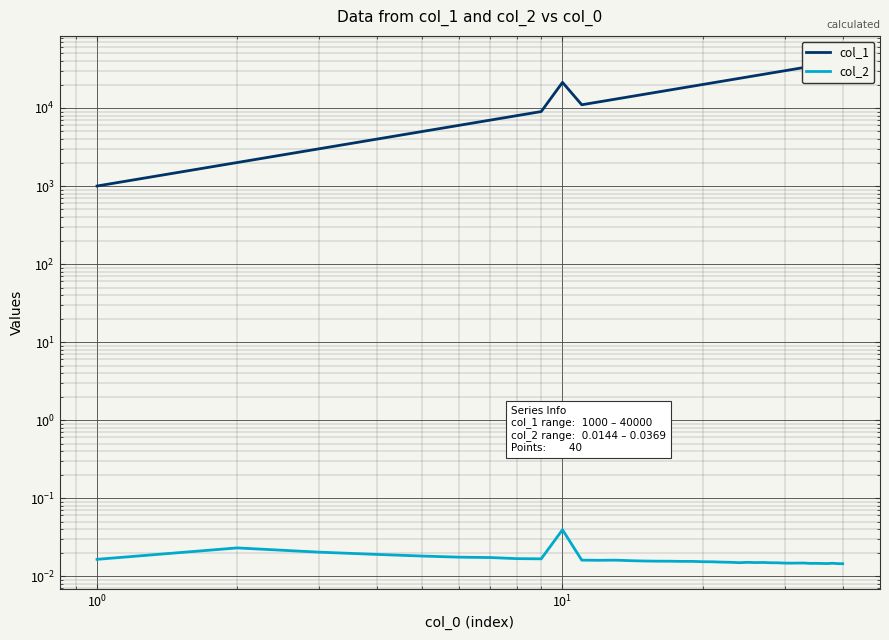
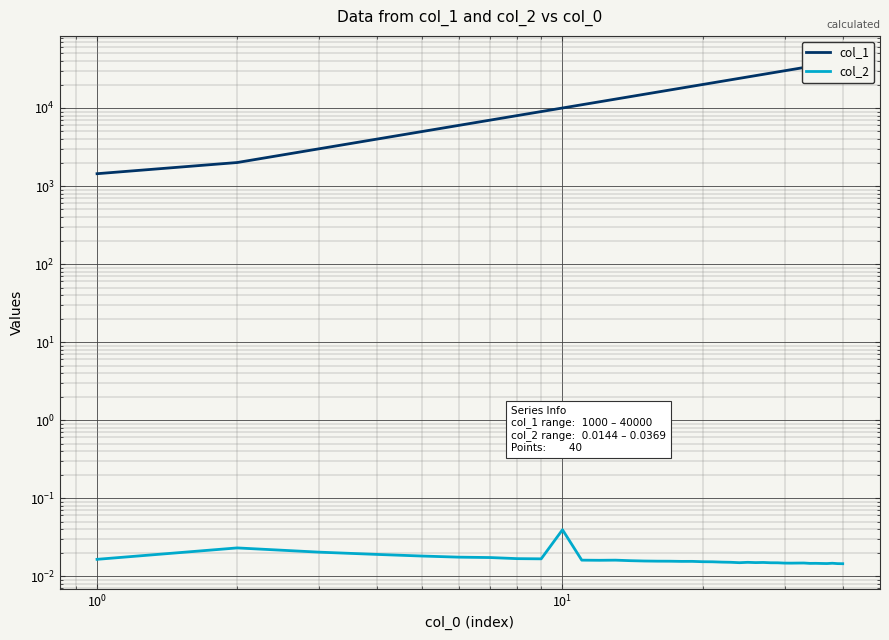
col_1, 10^0: 1000 -> 1400
col_1, 10^1: 21000 -> 10000
